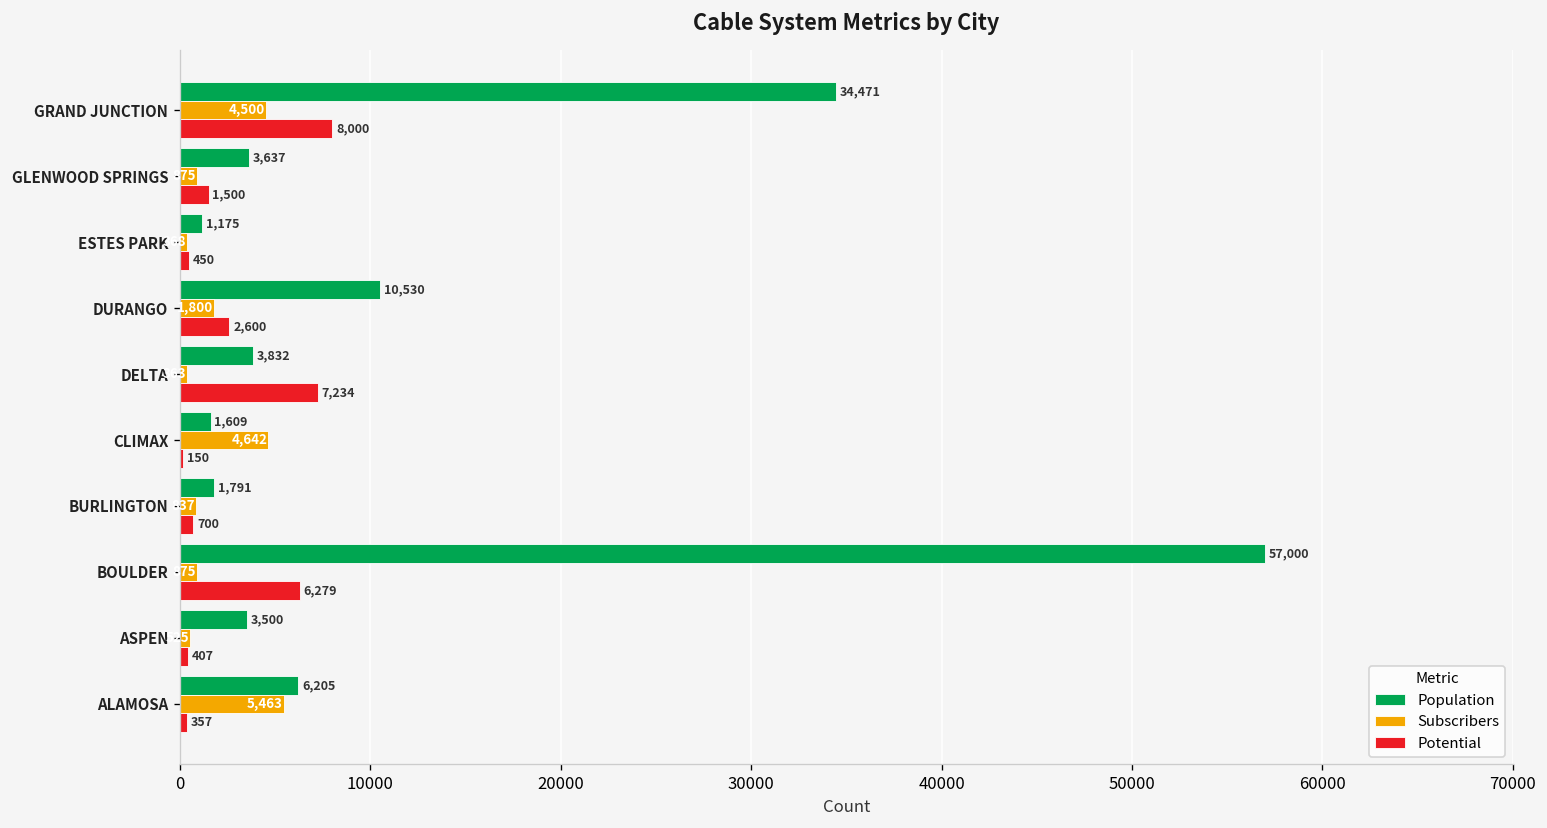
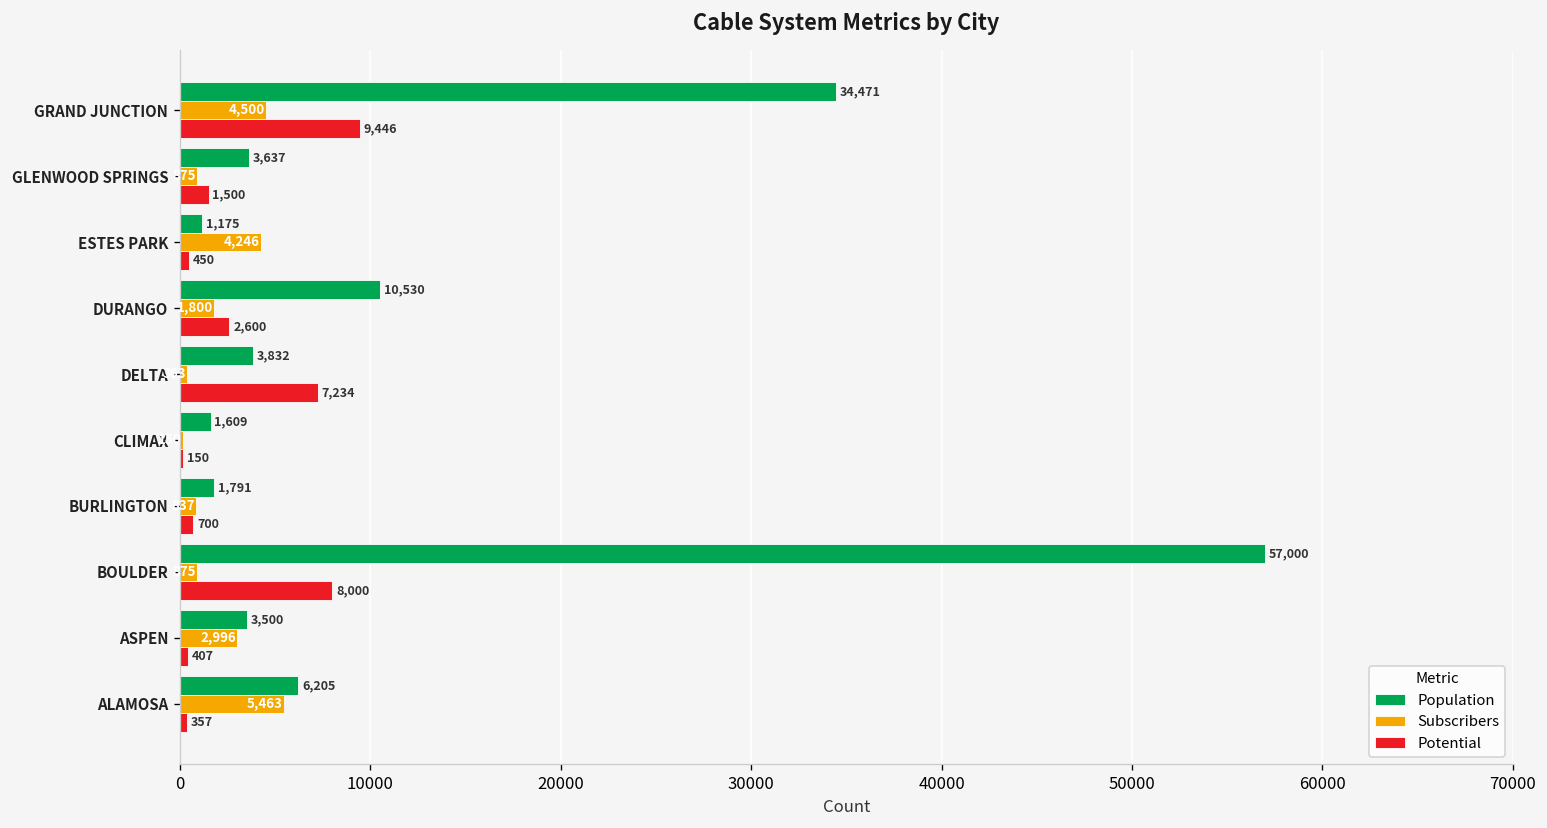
Potential, GRAND JUNCTION: 8,000 -> 9,446
Subscribers, ESTES PARK: 400 -> 4200
Subscribers, CLIMAX: 4600 -> 200
Potential, BOULDER: 6,279 -> 8,000
Subscribers, ASPEN: 500 -> 3000
